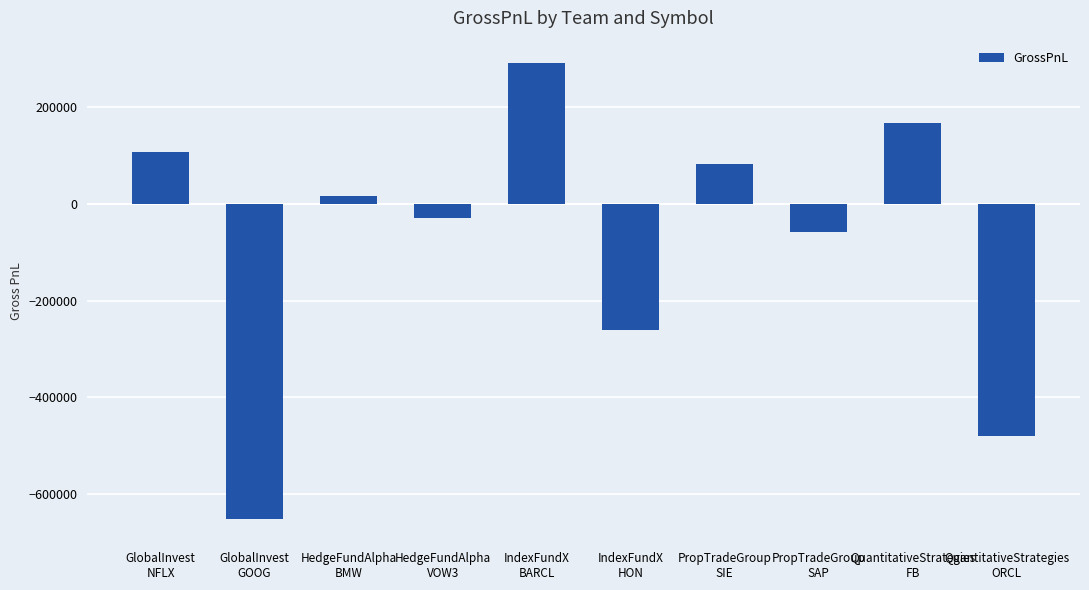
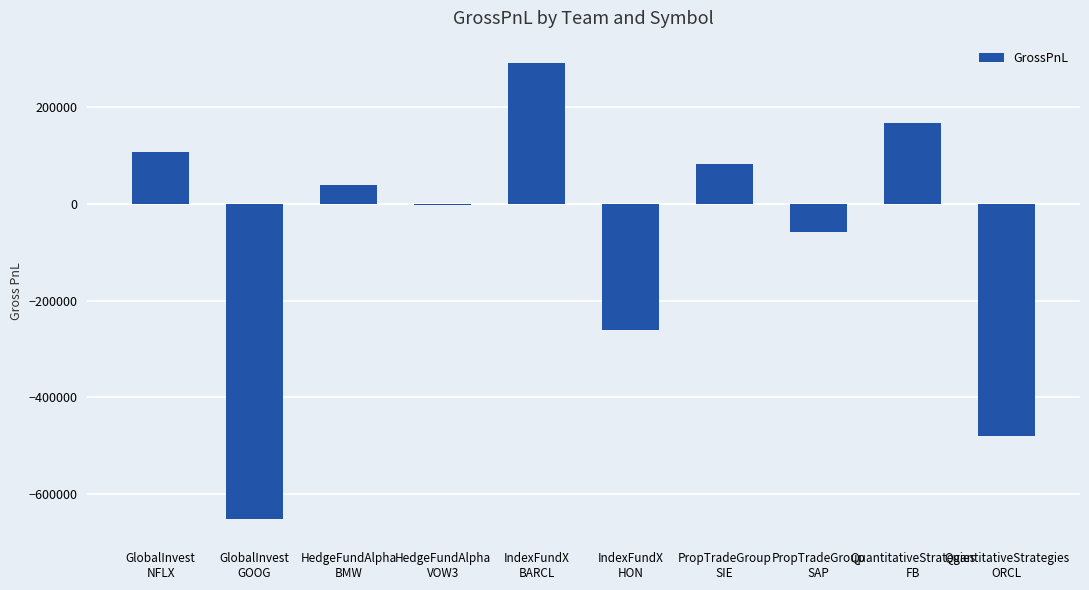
HedgeFundAlpha BMW: 20000 -> 40000
HedgeFundAlpha VOW3: -30000 -> 0
